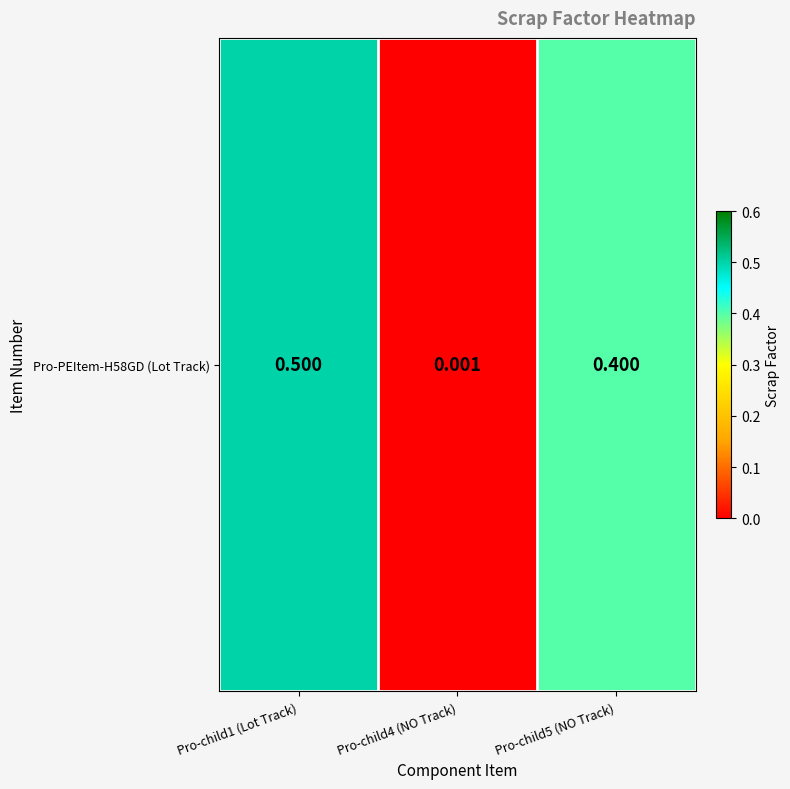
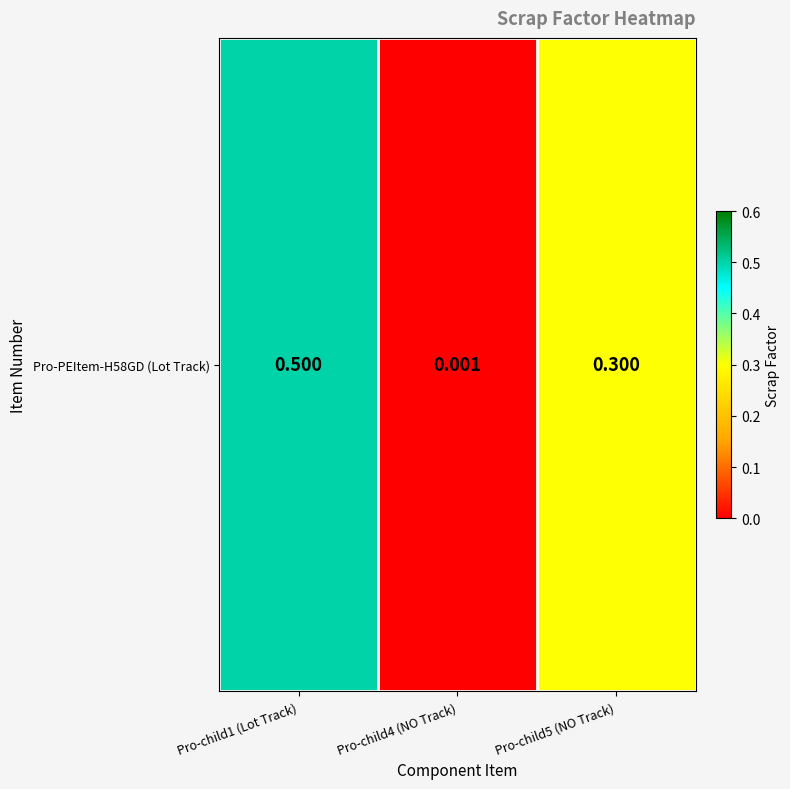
Pro-PEItem-H58GD (Lot Track), Pro-child5 (NO Track): 0.400 -> 0.300
